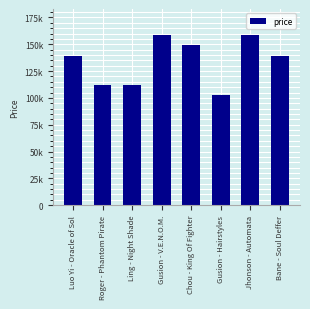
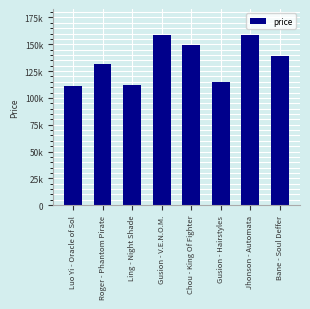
Luo Yi - Oracle of Sol: 139000 -> 111000
Roger - Phantom Pirate: 112000 -> 132000
Gusion - Hairstyles: 103000 -> 115000
